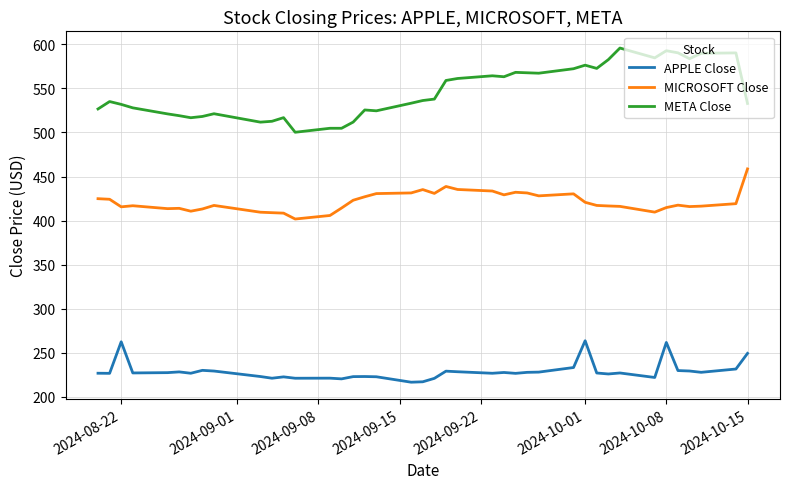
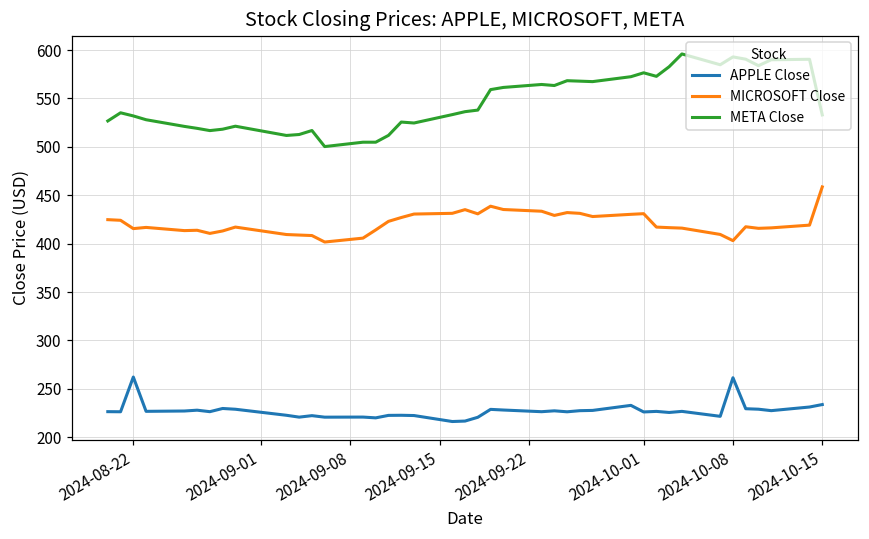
APPLE Close, 2024-10-01: 260 -> 230
MICROSOFT Close, 2024-10-01: 420 -> 430
MICROSOFT Close, 2024-10-08: 410 -> 400
APPLE Close, 2024-10-15: 250 -> 230
